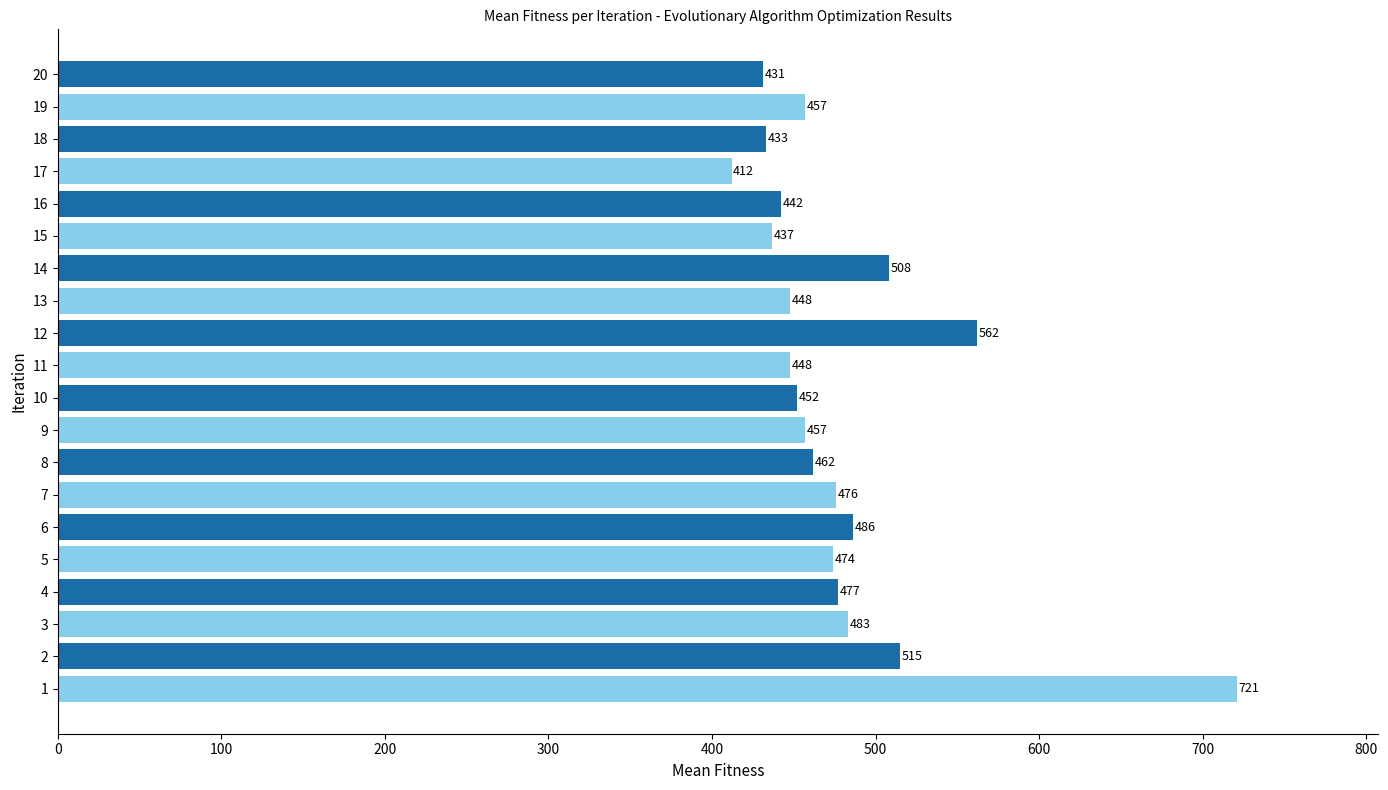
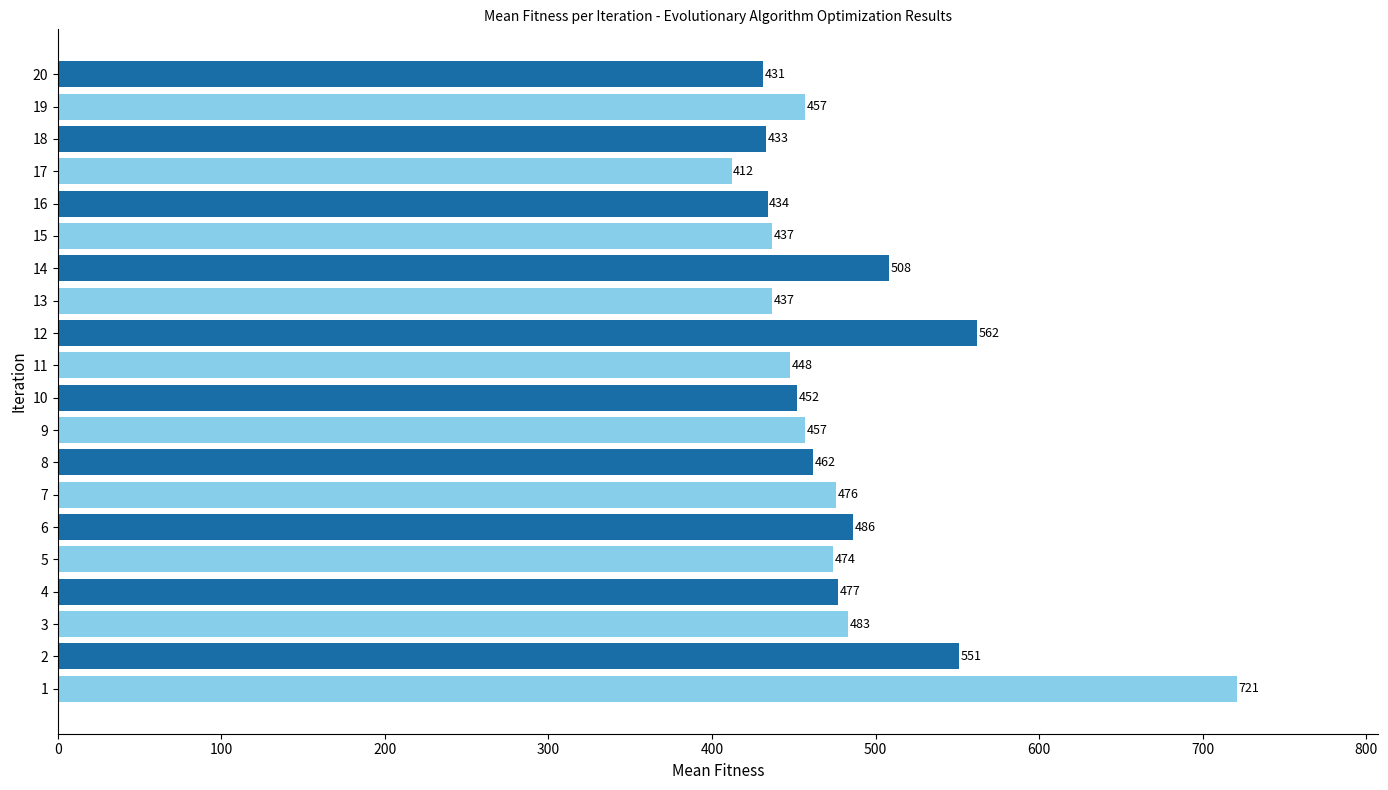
16: 442 -> 434
13: 448 -> 437
2: 515 -> 551
